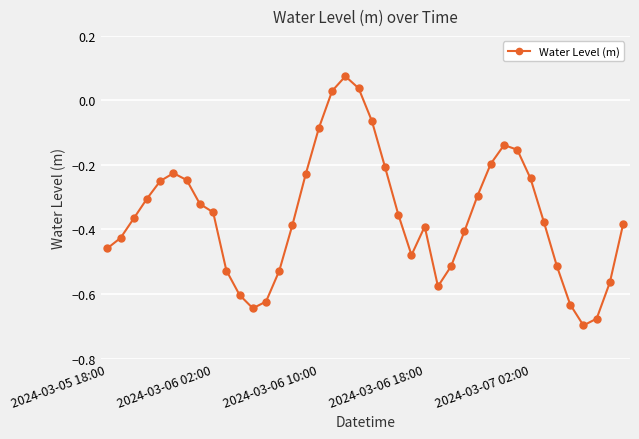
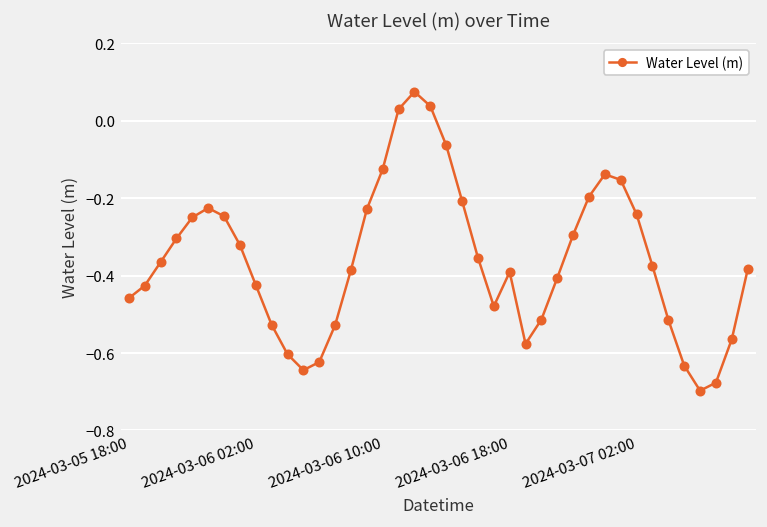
2024-03-06 02:00: -0.35 -> -0.42
2024-03-06 10:00: -0.09 -> -0.13
